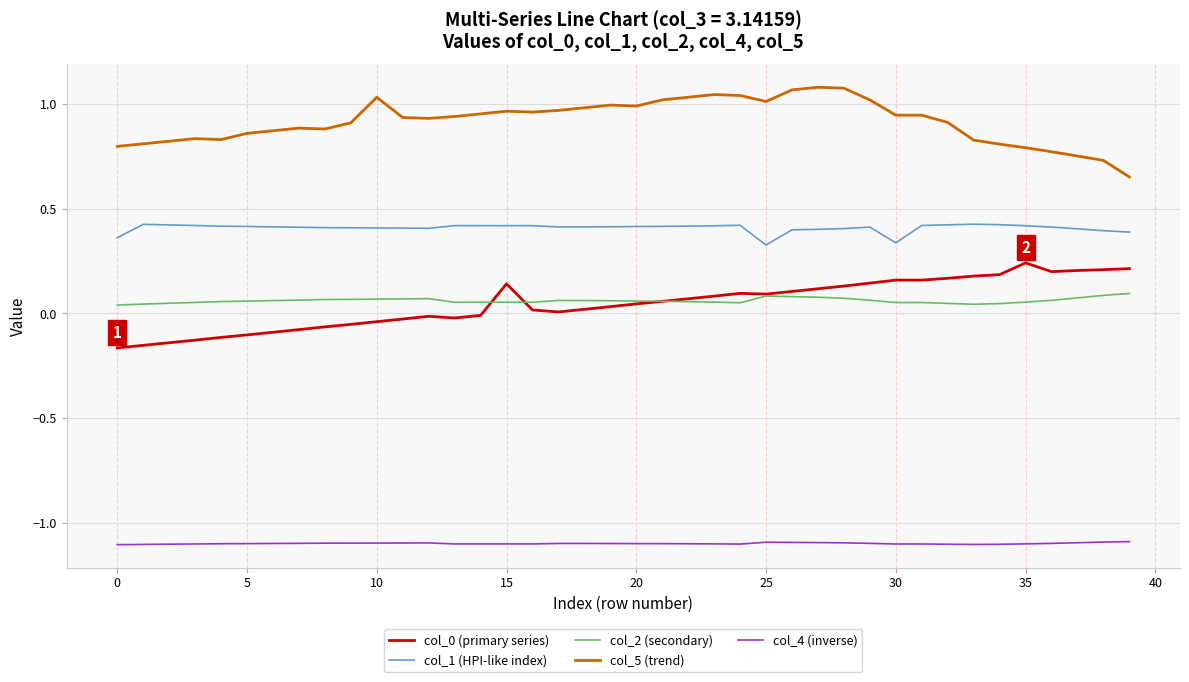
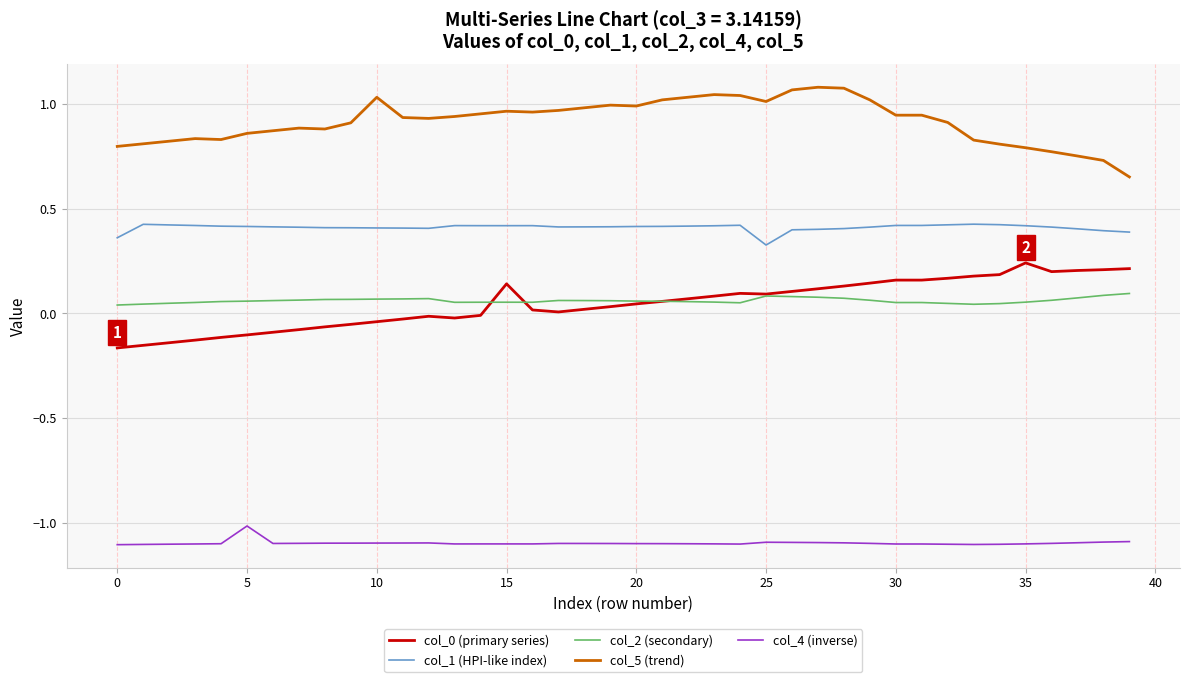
col_4 (inverse), 5: -1.10 -> -1.01
col_1 (HPI-like index), 30: 0.34 -> 0.42
